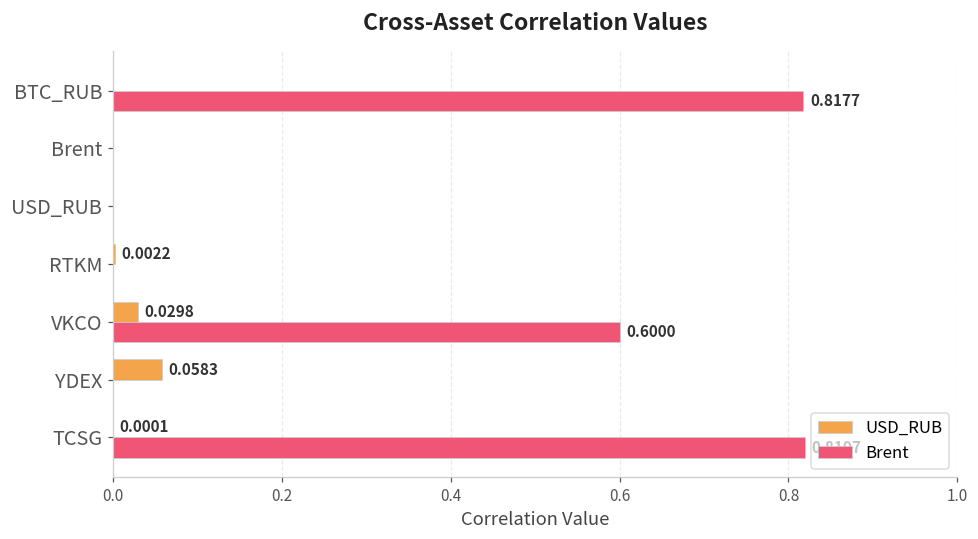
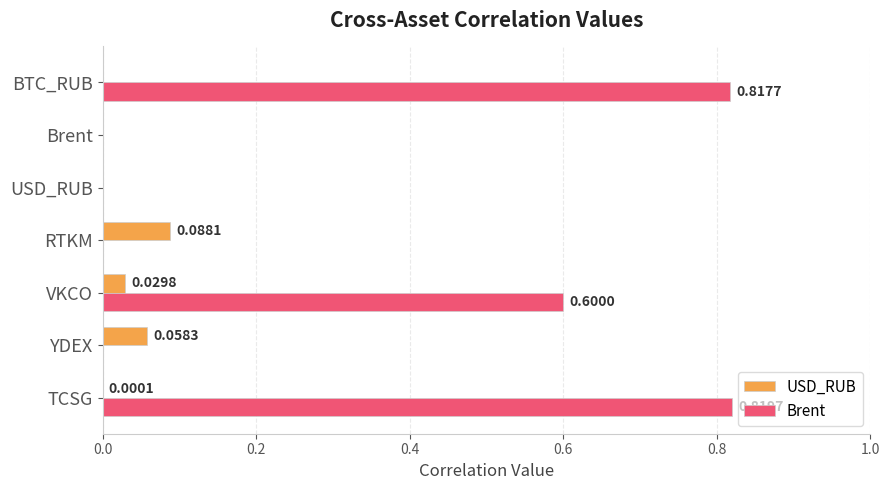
USD_RUB, RTKM: 0.0022 -> 0.0881
